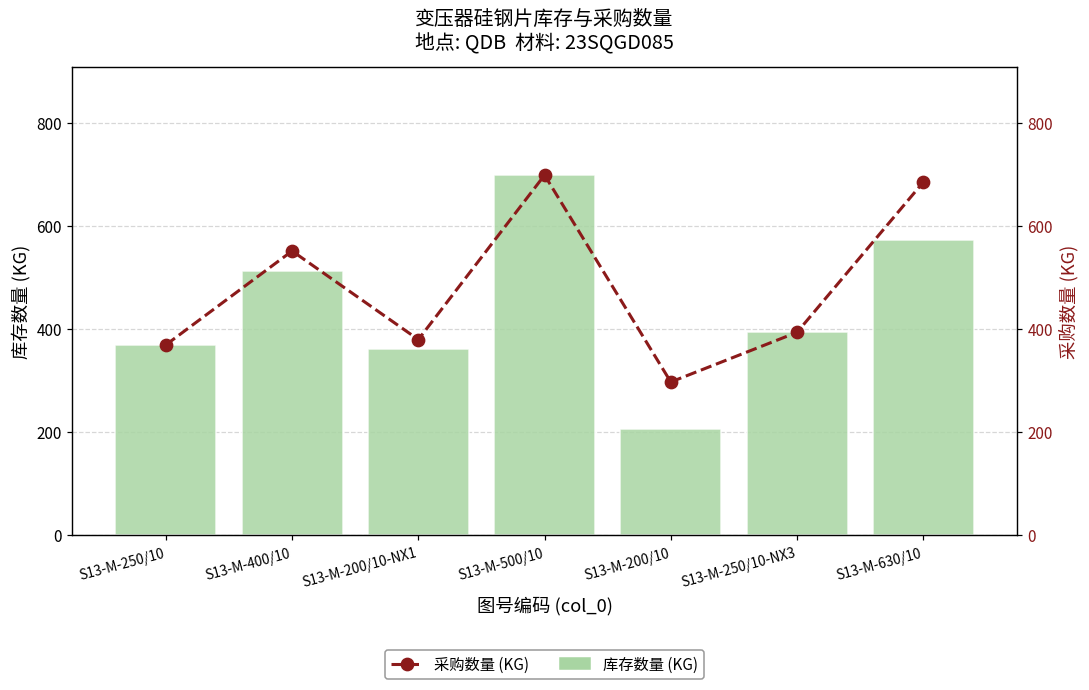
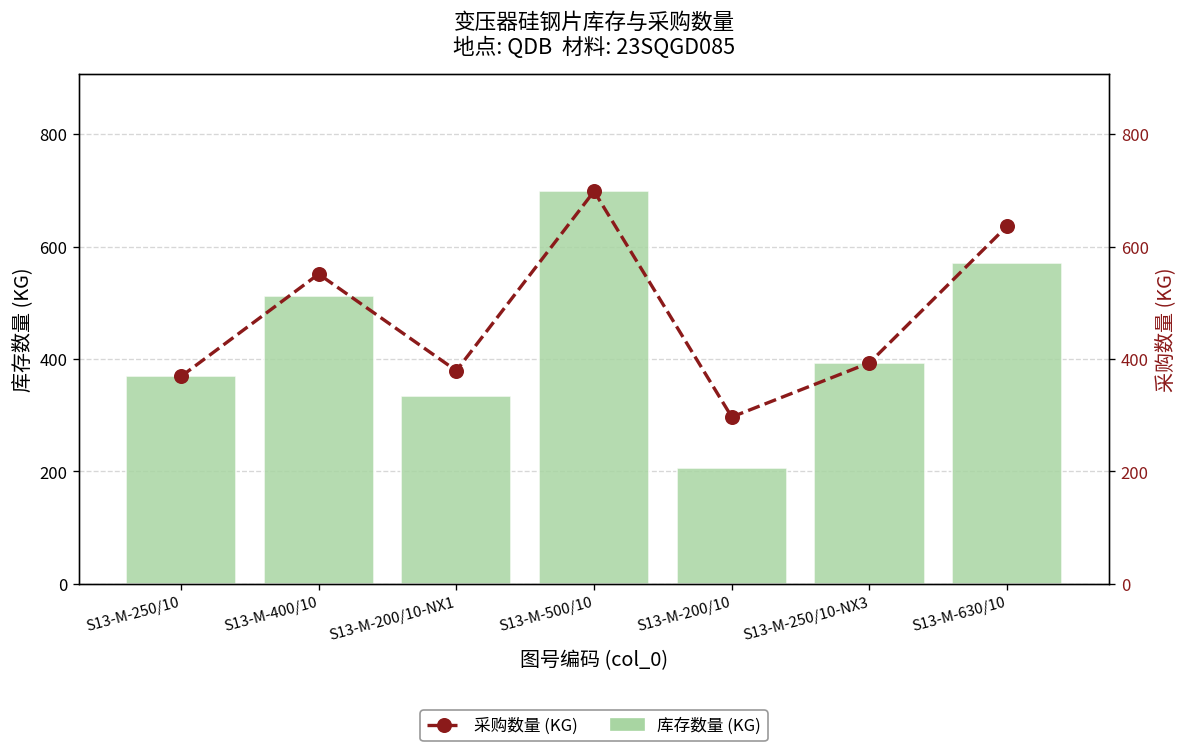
库存数量 (KG), S13-M-200/10-NX1: 360 -> 330
采购数量 (KG), S13-M-630/10: 680 -> 640
